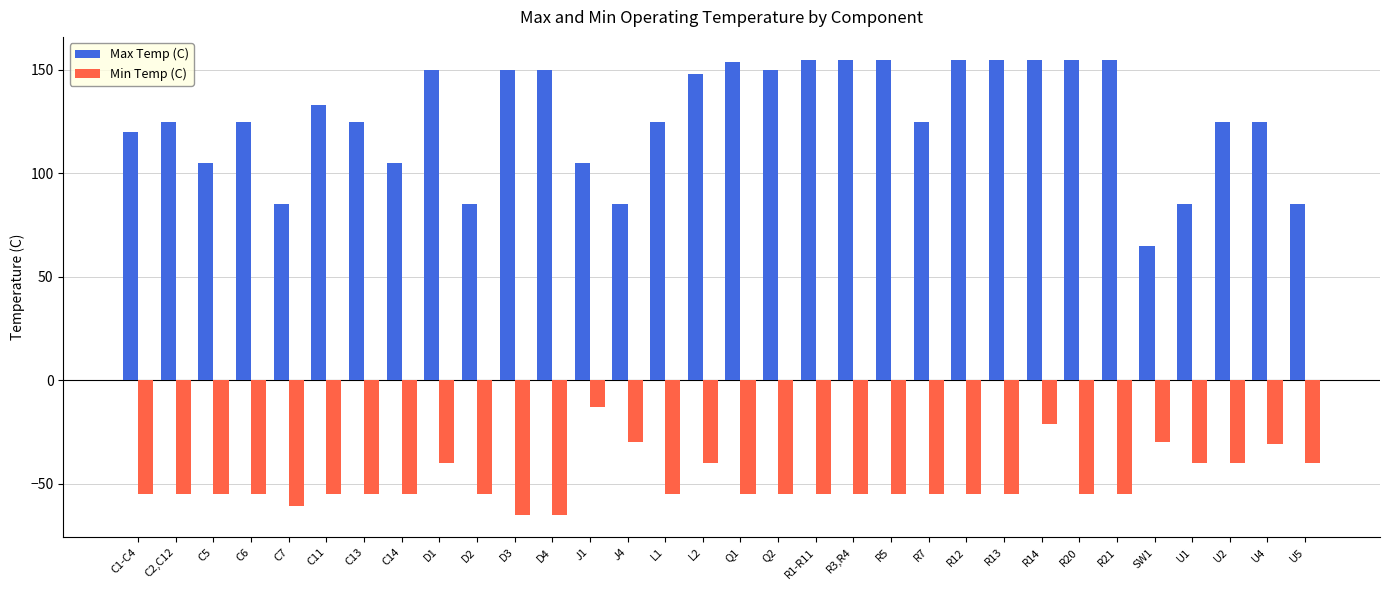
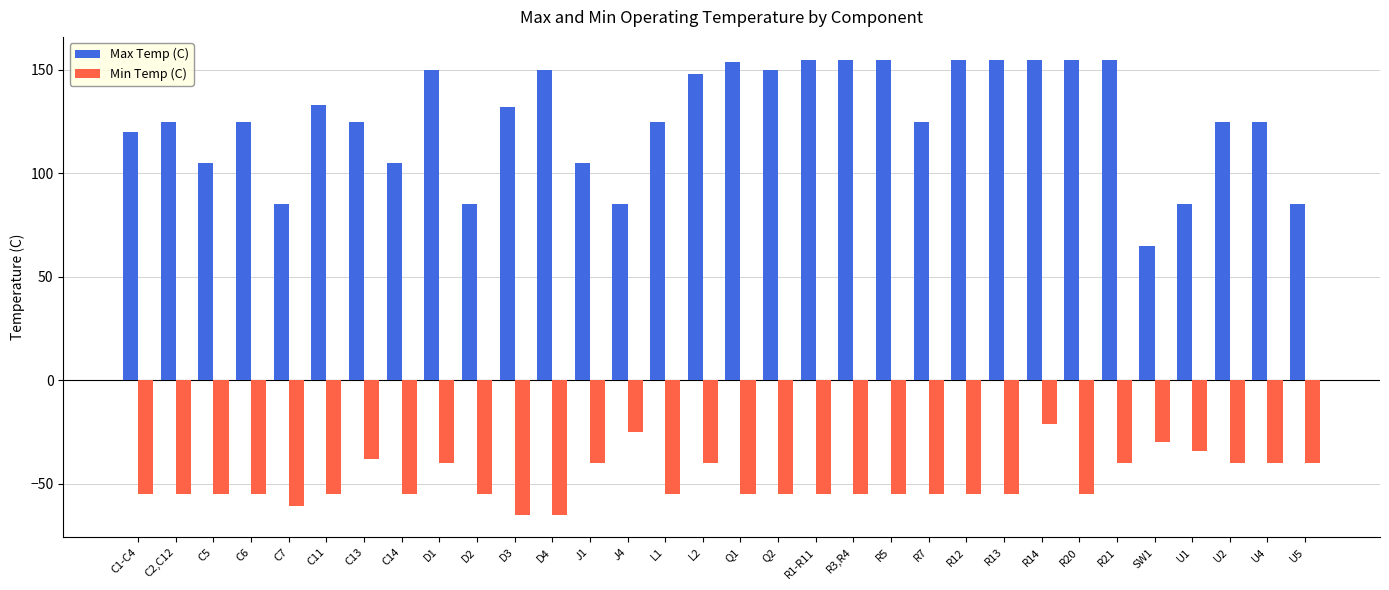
Min Temp (C), C13: -55 -> -38
Max Temp (C), D3: 150 -> 132
Min Temp (C), J1: -13 -> -40
Min Temp (C), J4: -30 -> -25
Min Temp (C), R21: -55 -> -40
Min Temp (C), U1: -40 -> -34
Min Temp (C), U4: -31 -> -40
